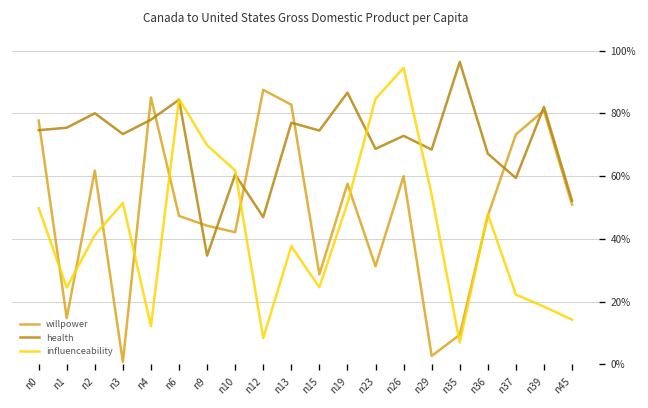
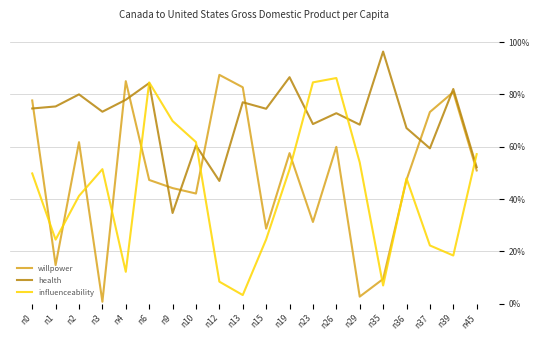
influenceability, n13: 38% -> 3%
influenceability, n26: 95% -> 86%
influenceability, n45: 14% -> 57%
